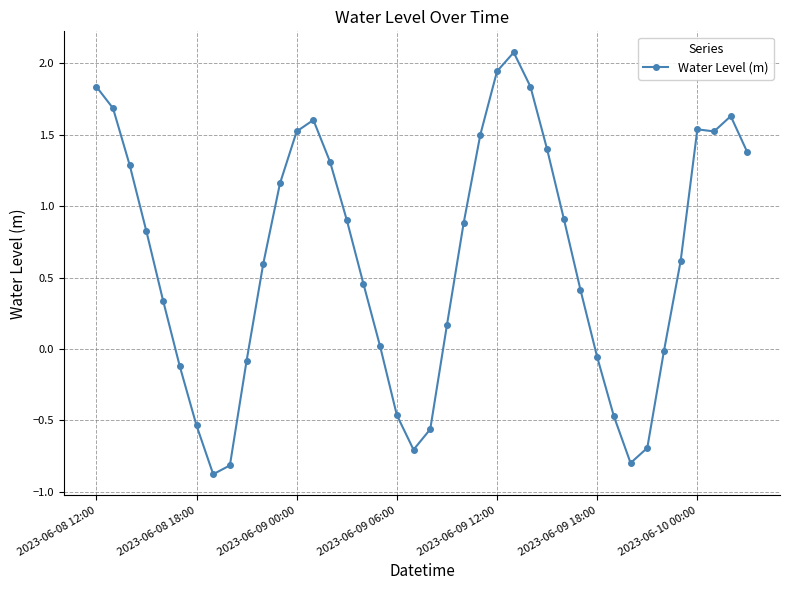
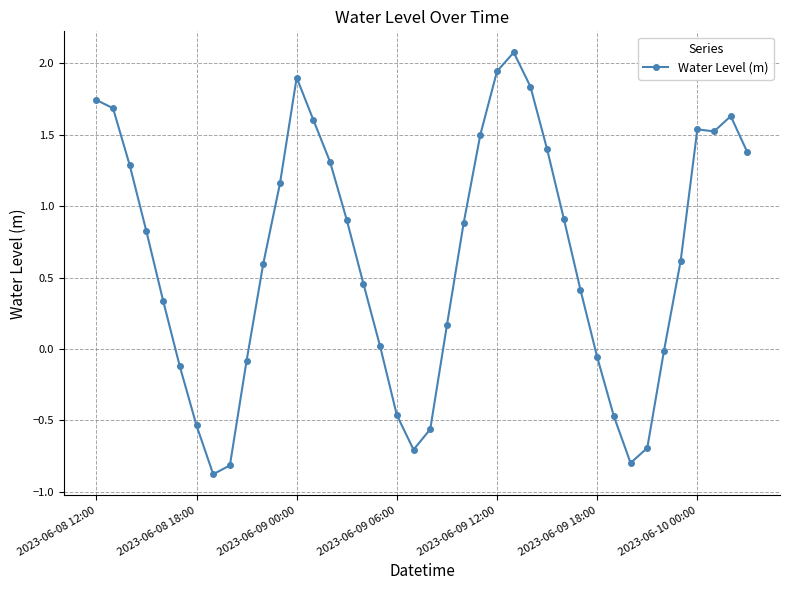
2023-06-08 12:00: 1.84 -> 1.74
2023-06-09 00:00: 1.52 -> 1.90
